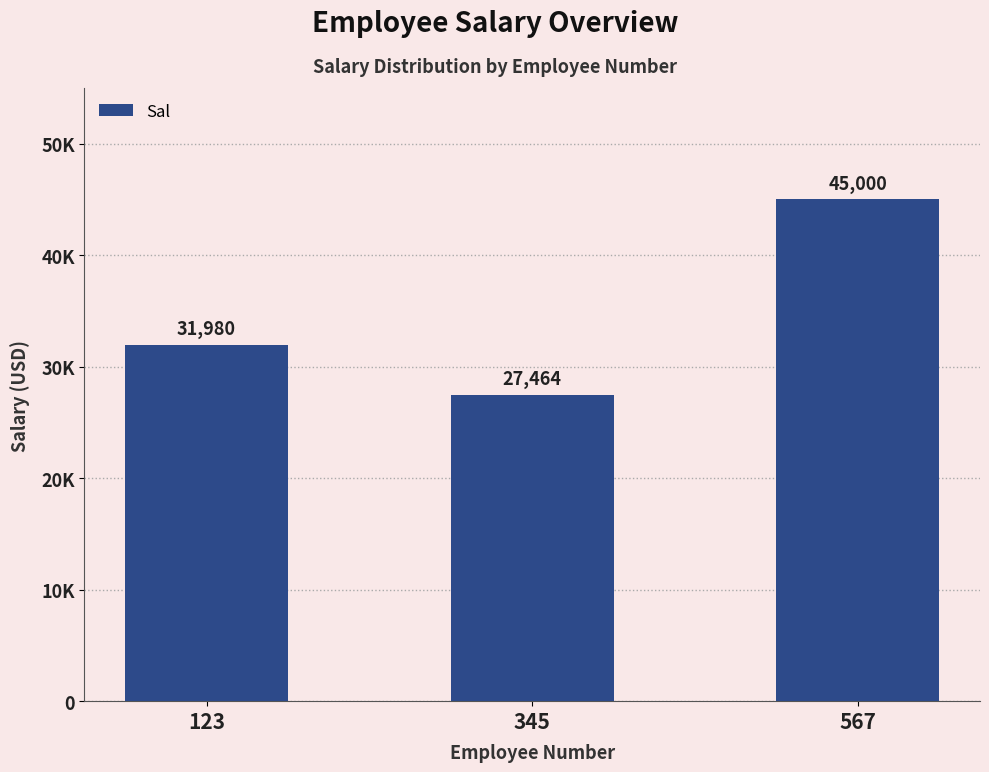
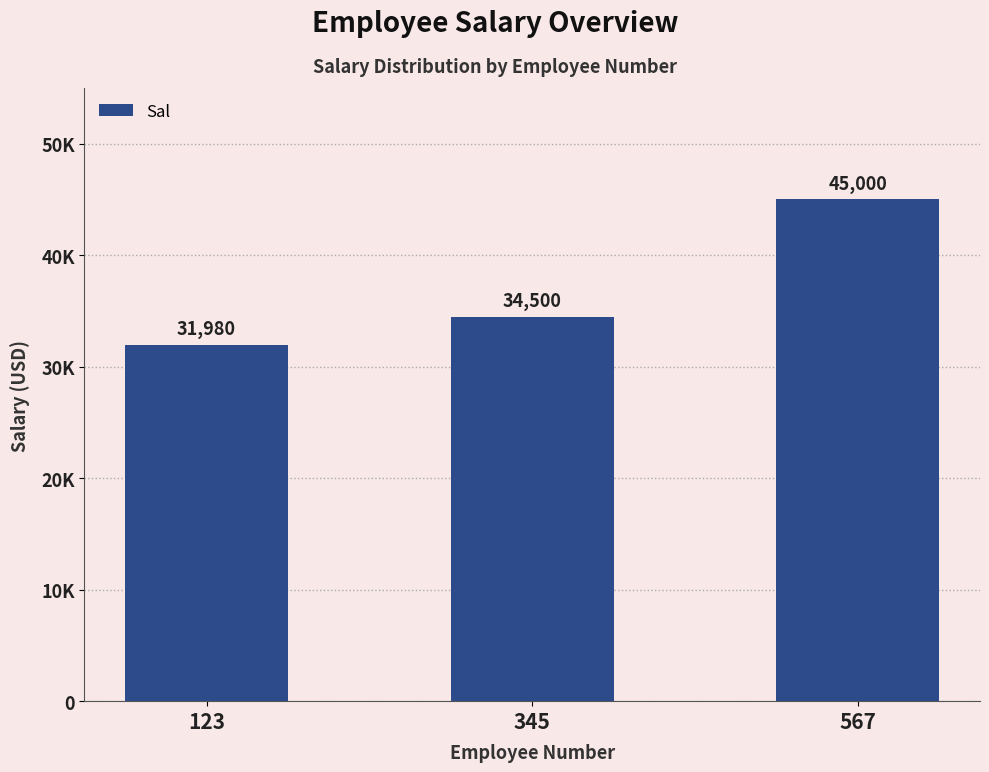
345: 27,464 -> 34,500
